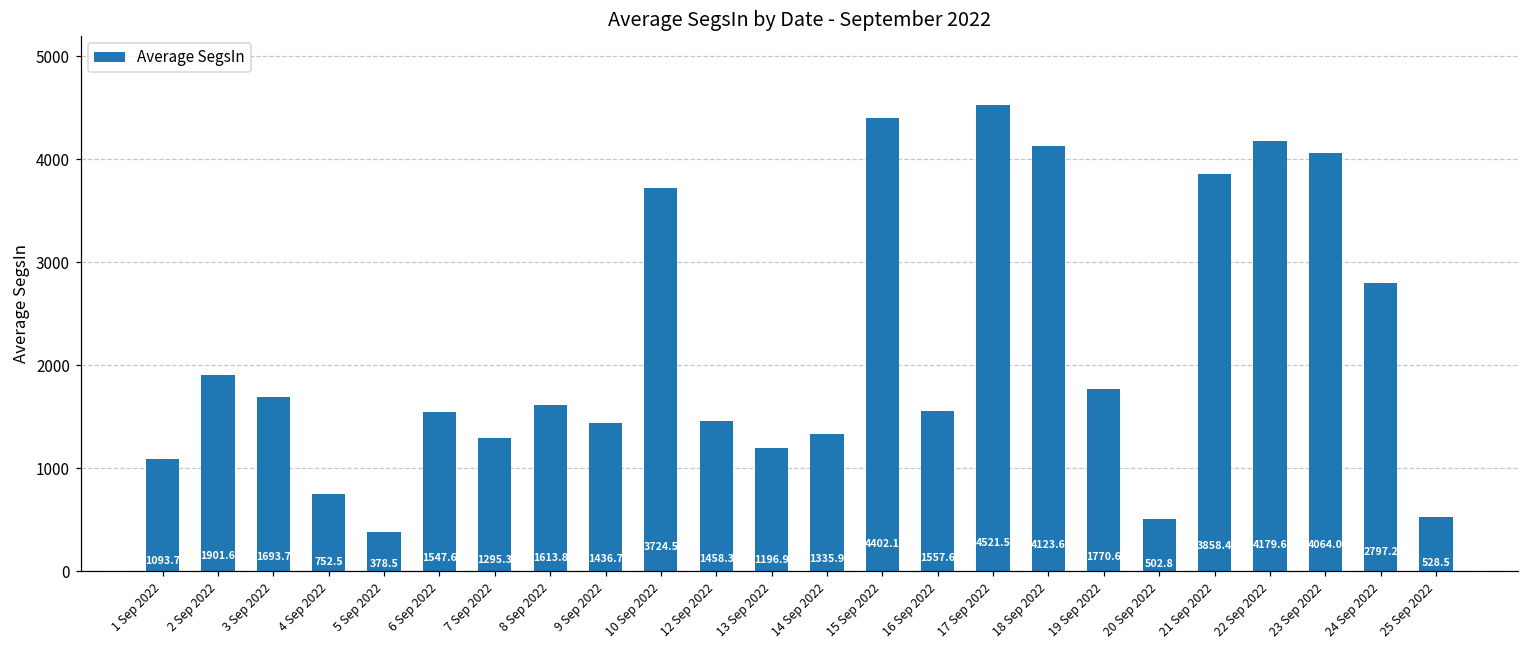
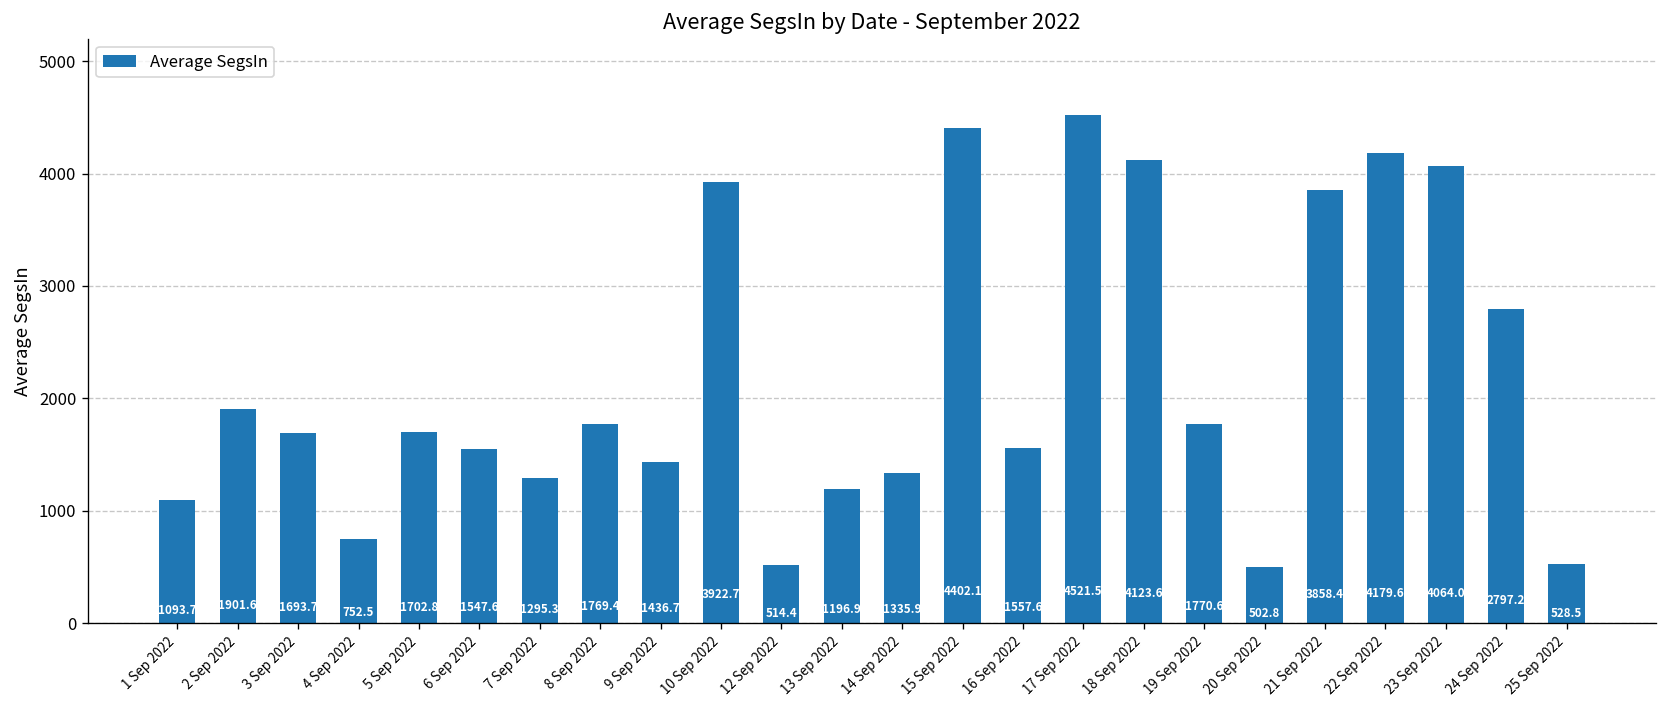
5 Sep 2022: 378.5 -> 1702.8
8 Sep 2022: 1613.8 -> 1769.4
10 Sep 2022: 3724.5 -> 3922.7
12 Sep 2022: 1458.3 -> 514.4
